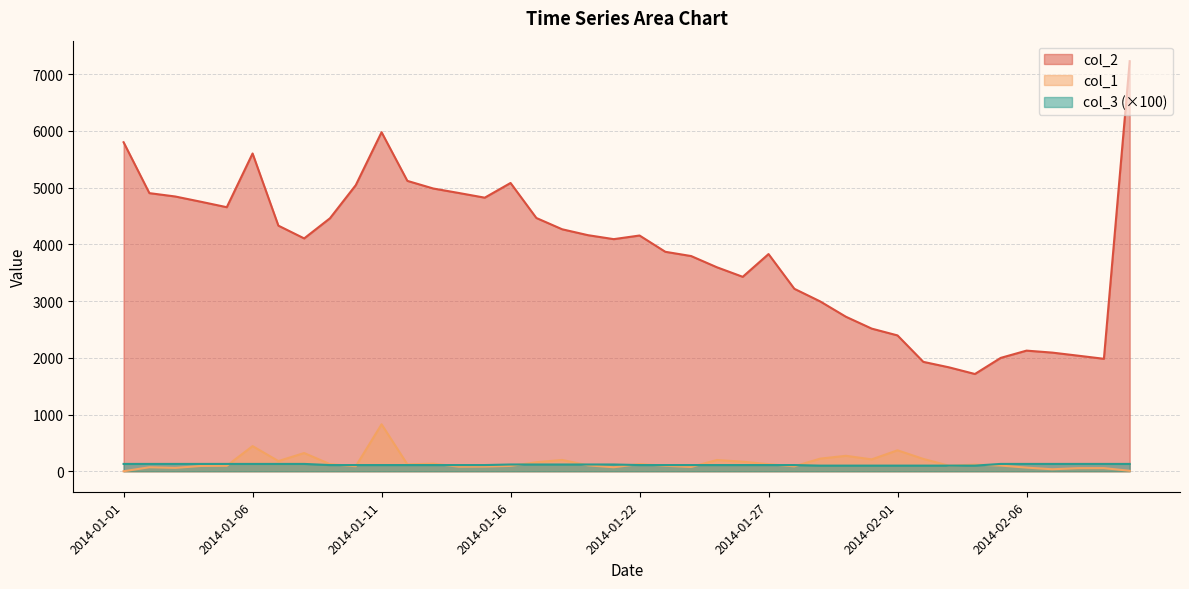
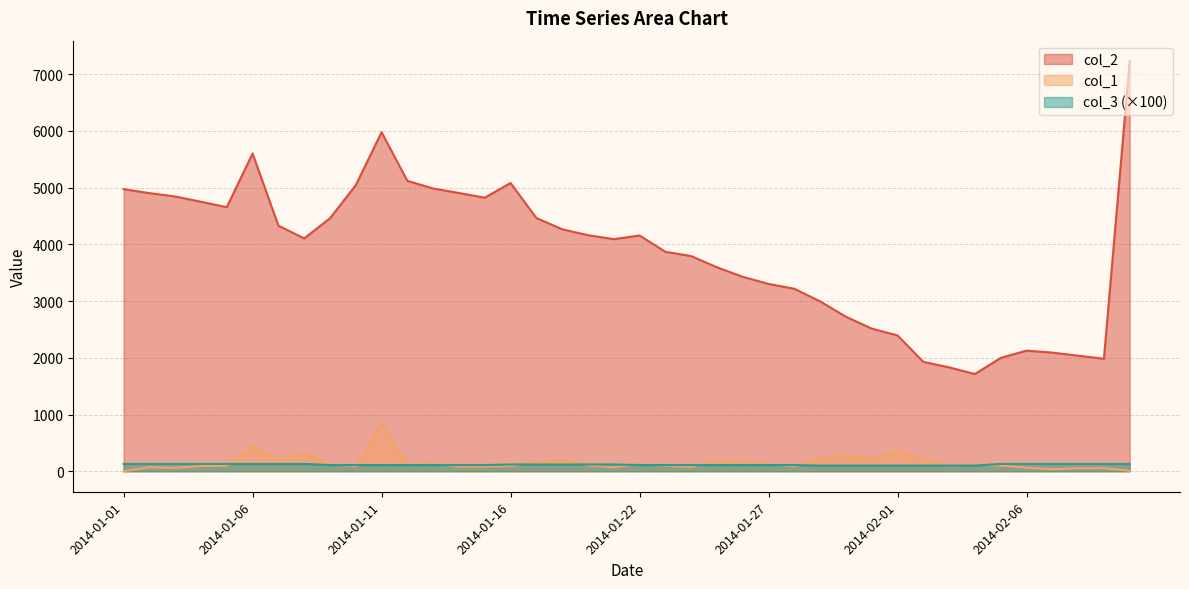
col_2, 2014-01-01: 5800 -> 5000
col_2, 2014-01-27: 3800 -> 3300
